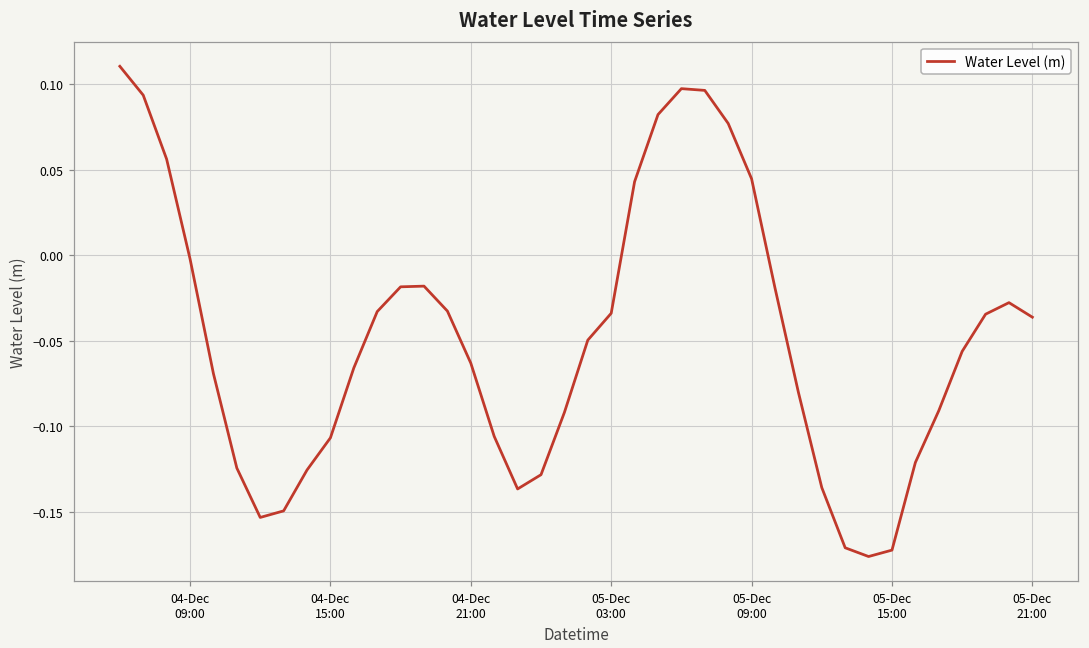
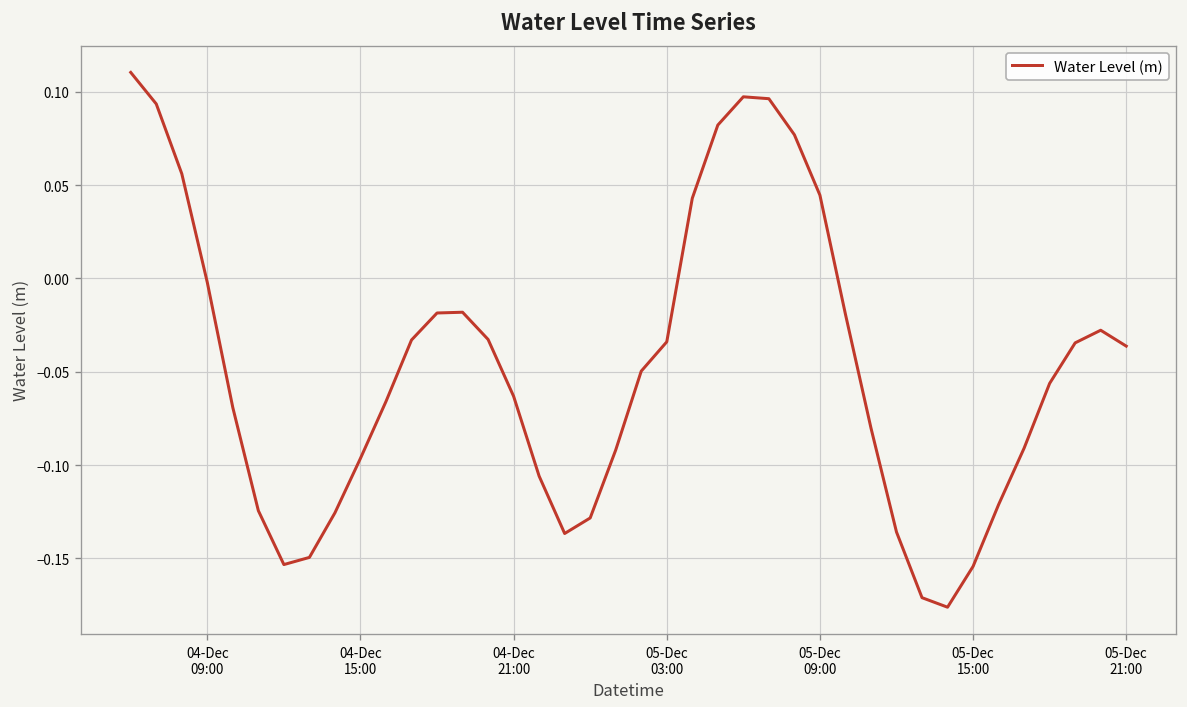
04-Dec 15:00: -0.107 -> -0.096
05-Dec 15:00: -0.172 -> -0.154
